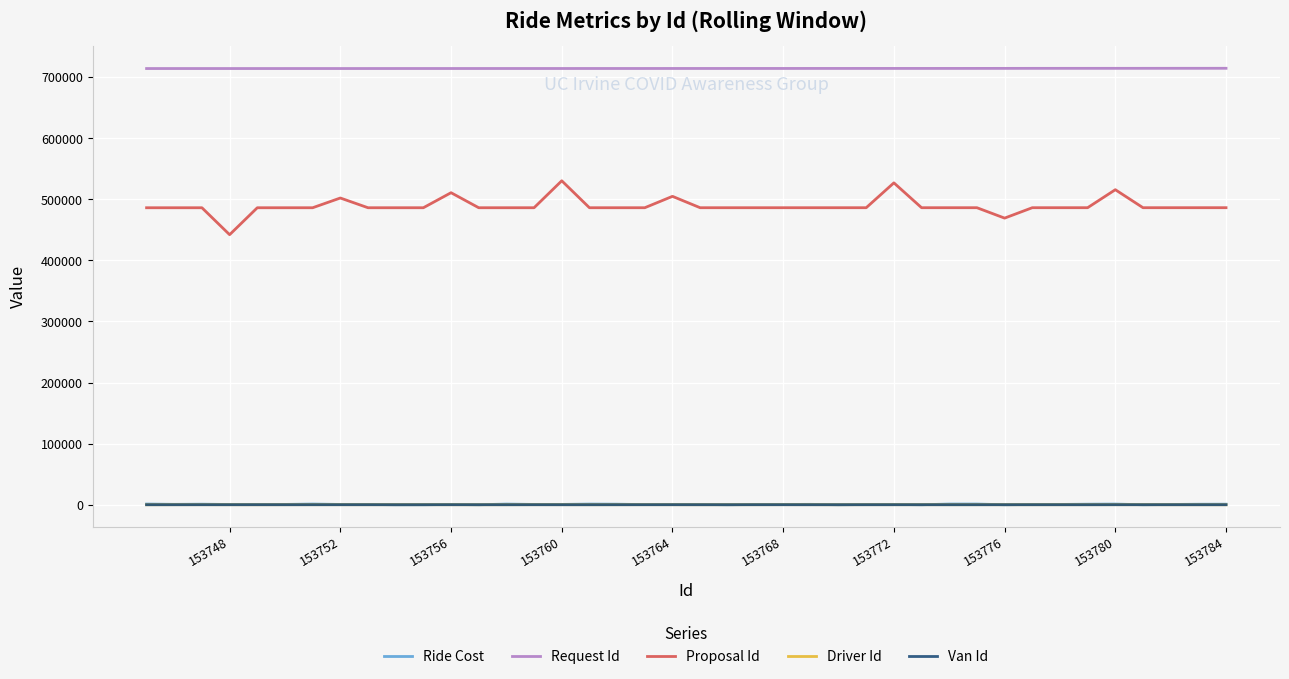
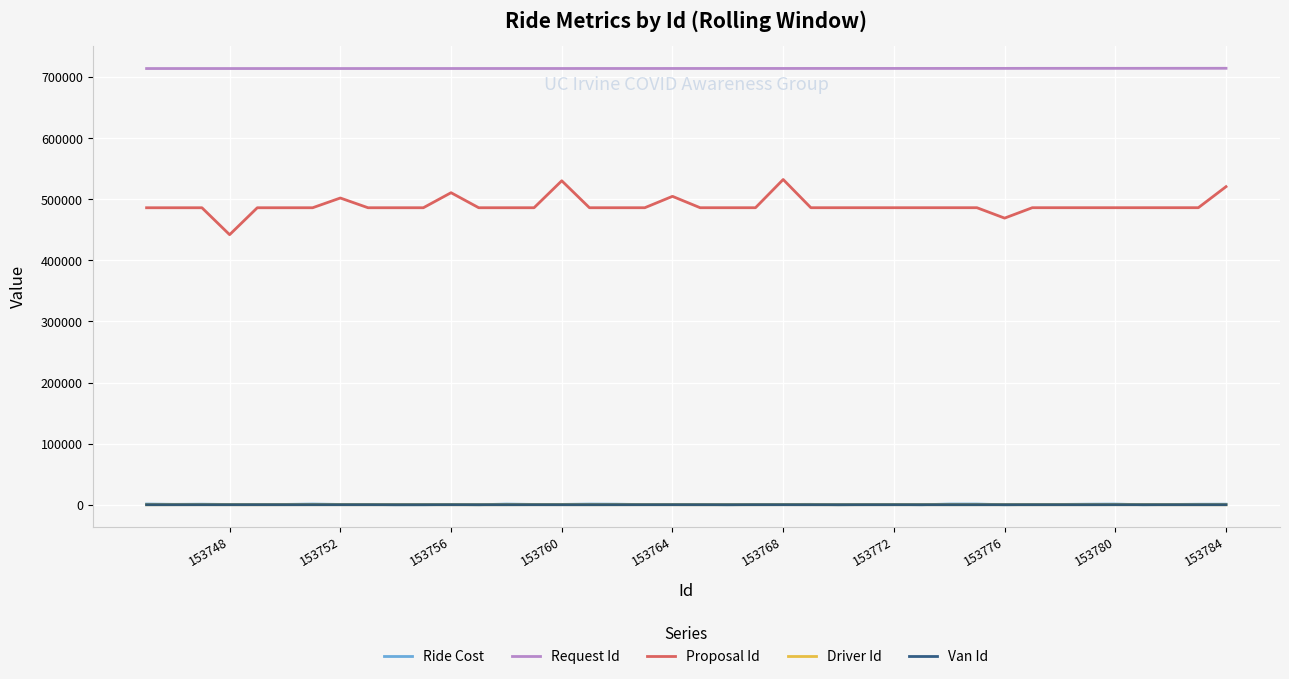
Proposal Id, 153768: 490000 -> 530000
Proposal Id, 153772: 530000 -> 490000
Proposal Id, 153780: 520000 -> 490000
Proposal Id, 153784: 490000 -> 520000
